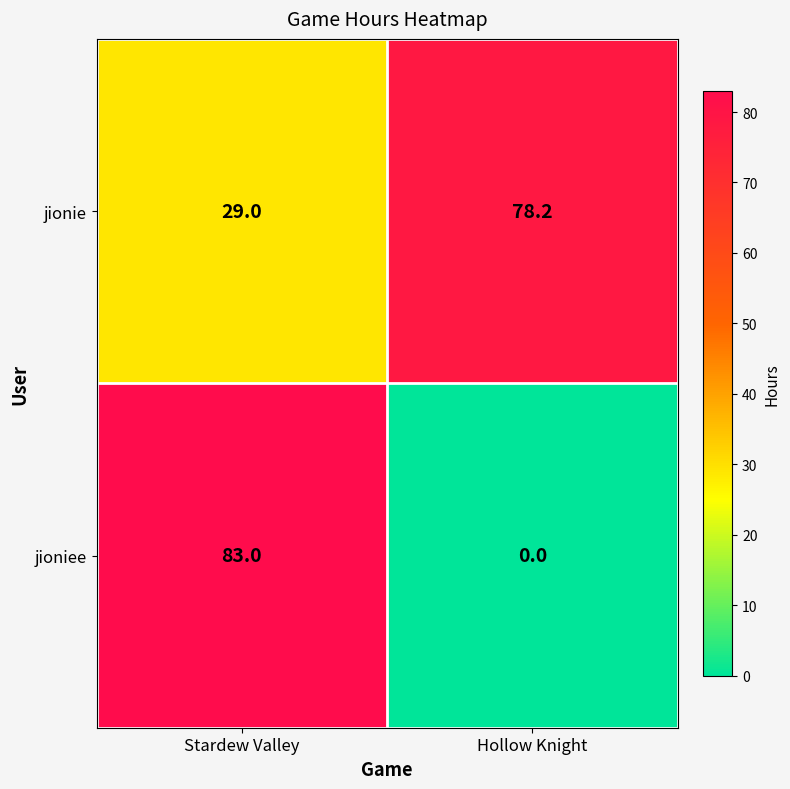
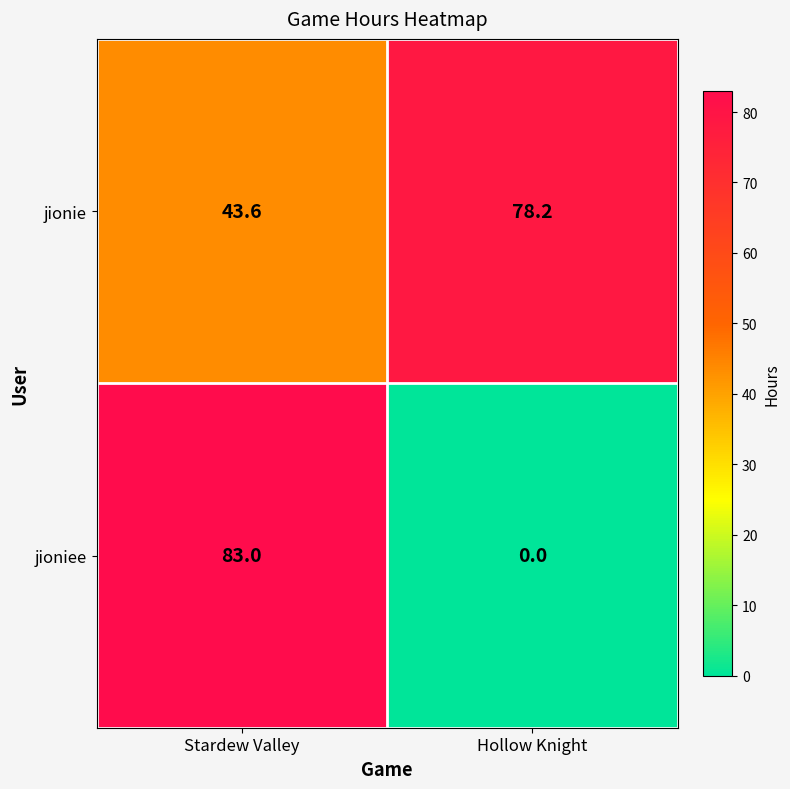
jionie, Stardew Valley: 29.0 -> 43.6
